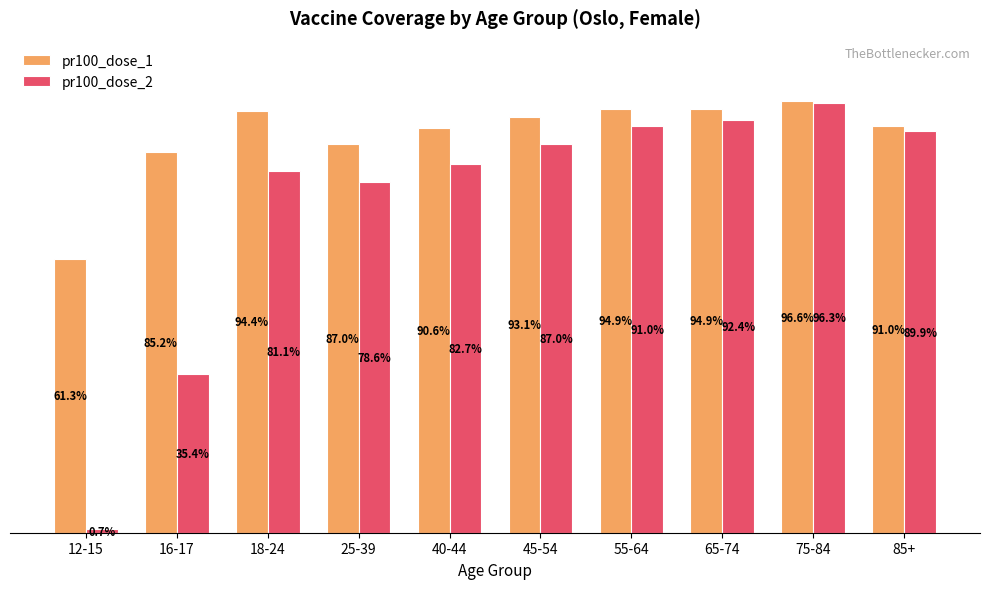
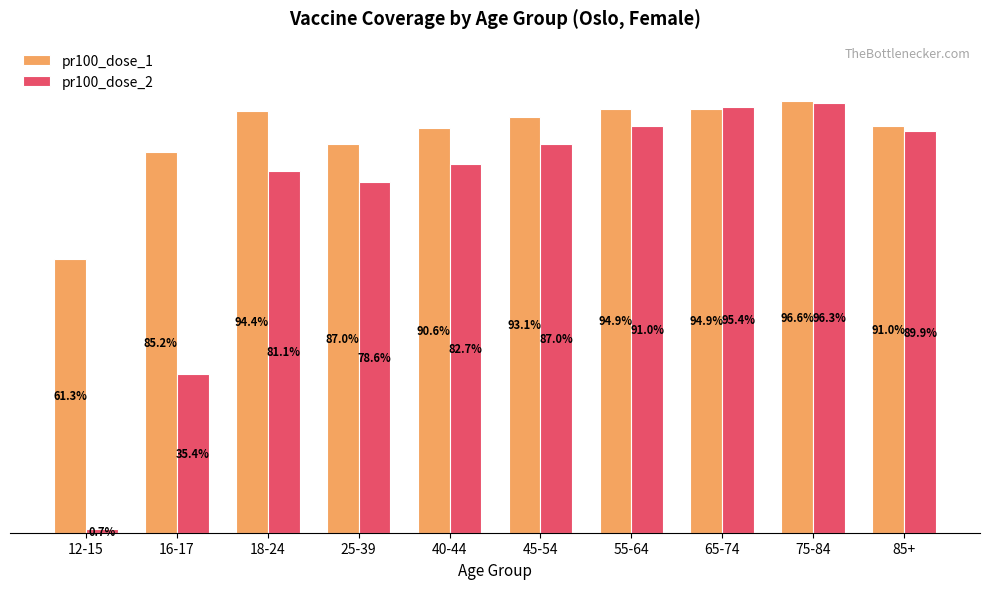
pr100_dose_2, 65-74: 92.4% -> 95.4%
